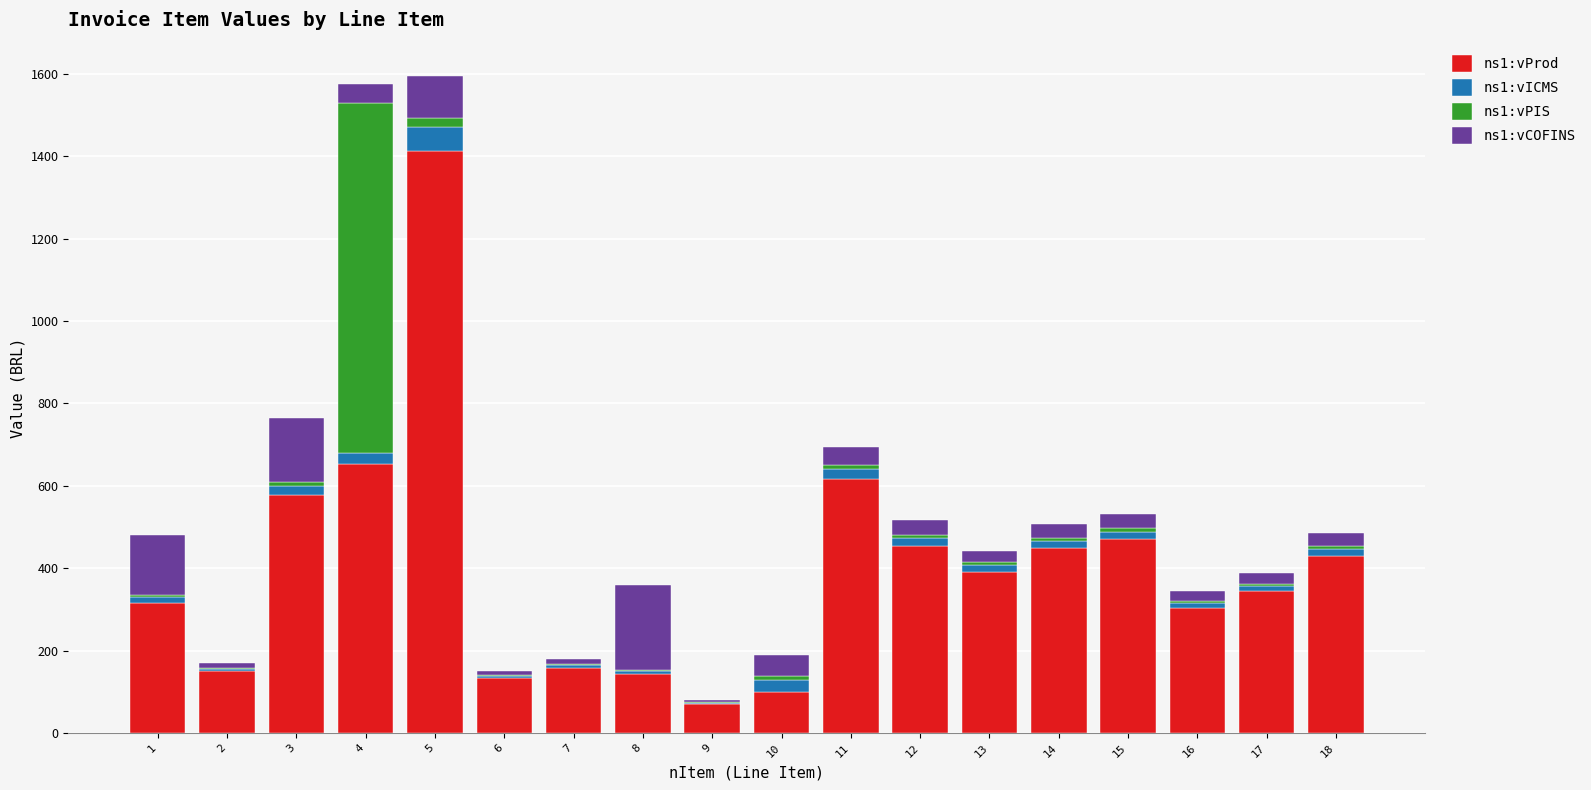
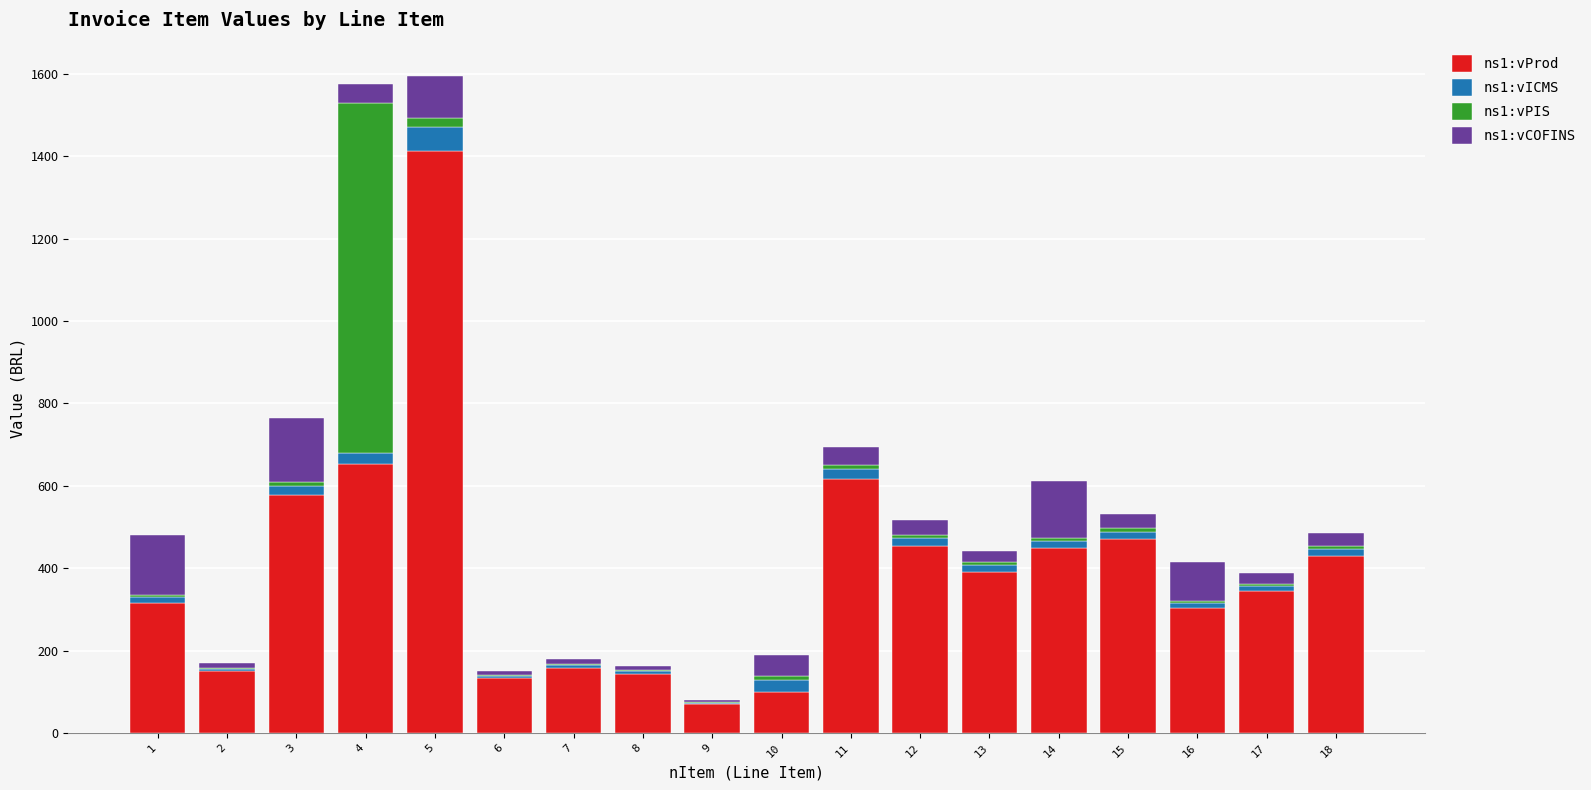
ns1:vCOFINS, 8: 210 -> 10
ns1:vCOFINS, 14: 30 -> 140
ns1:vCOFINS, 16: 20 -> 90
